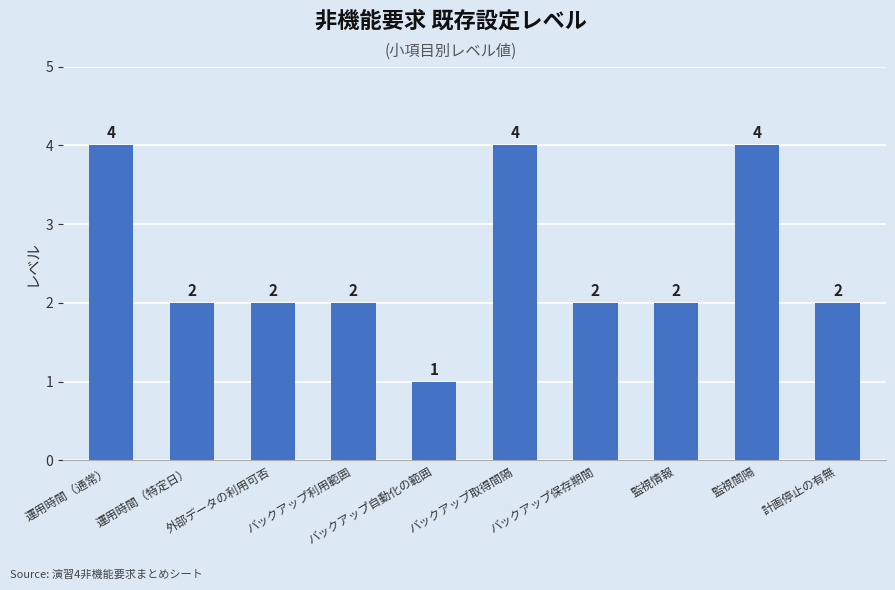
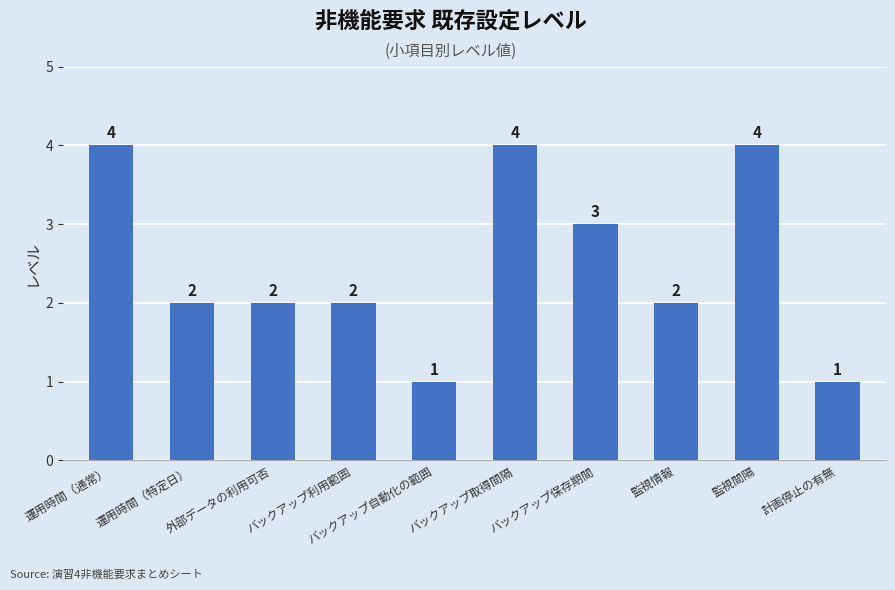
バックアップ保存期間: 2 -> 3
計画停止の有無: 2 -> 1
